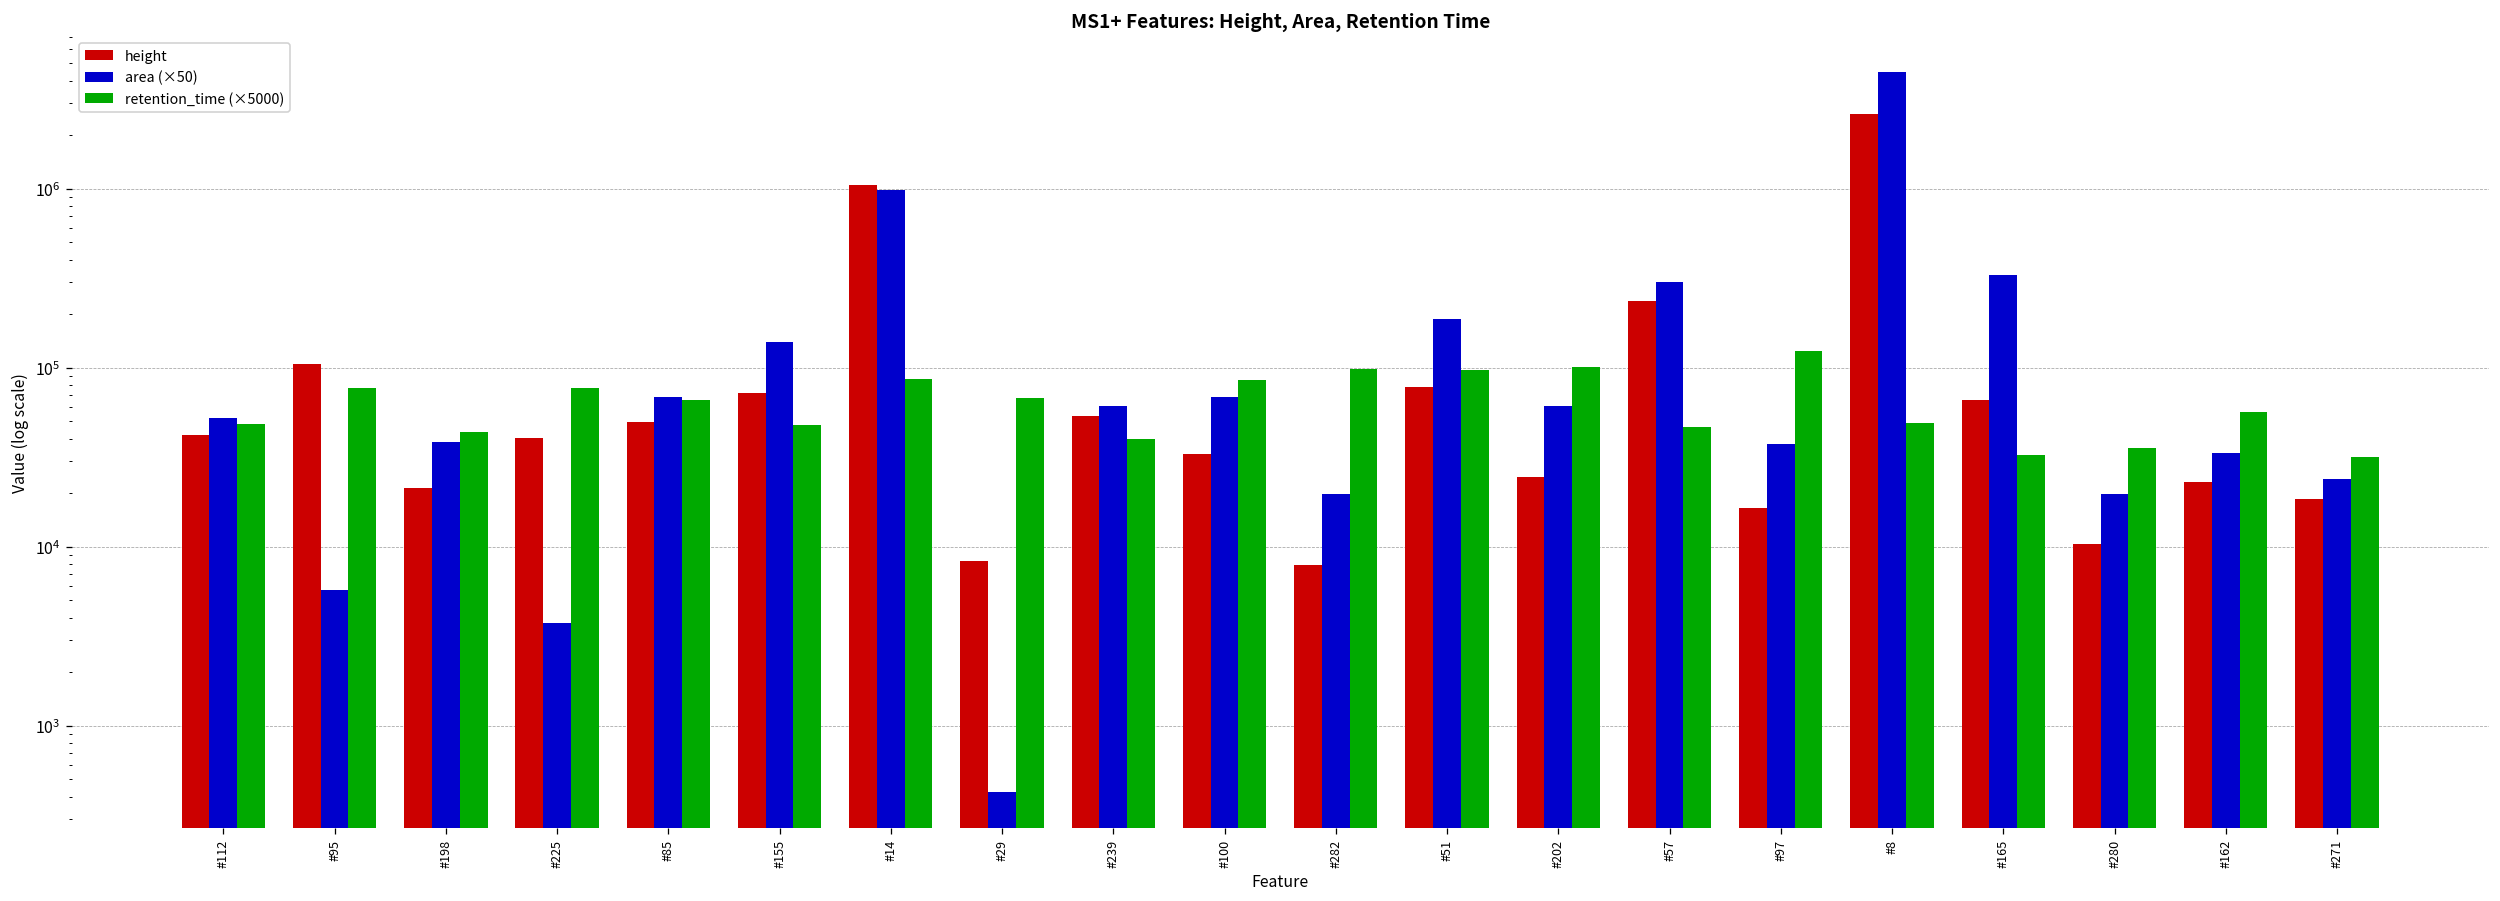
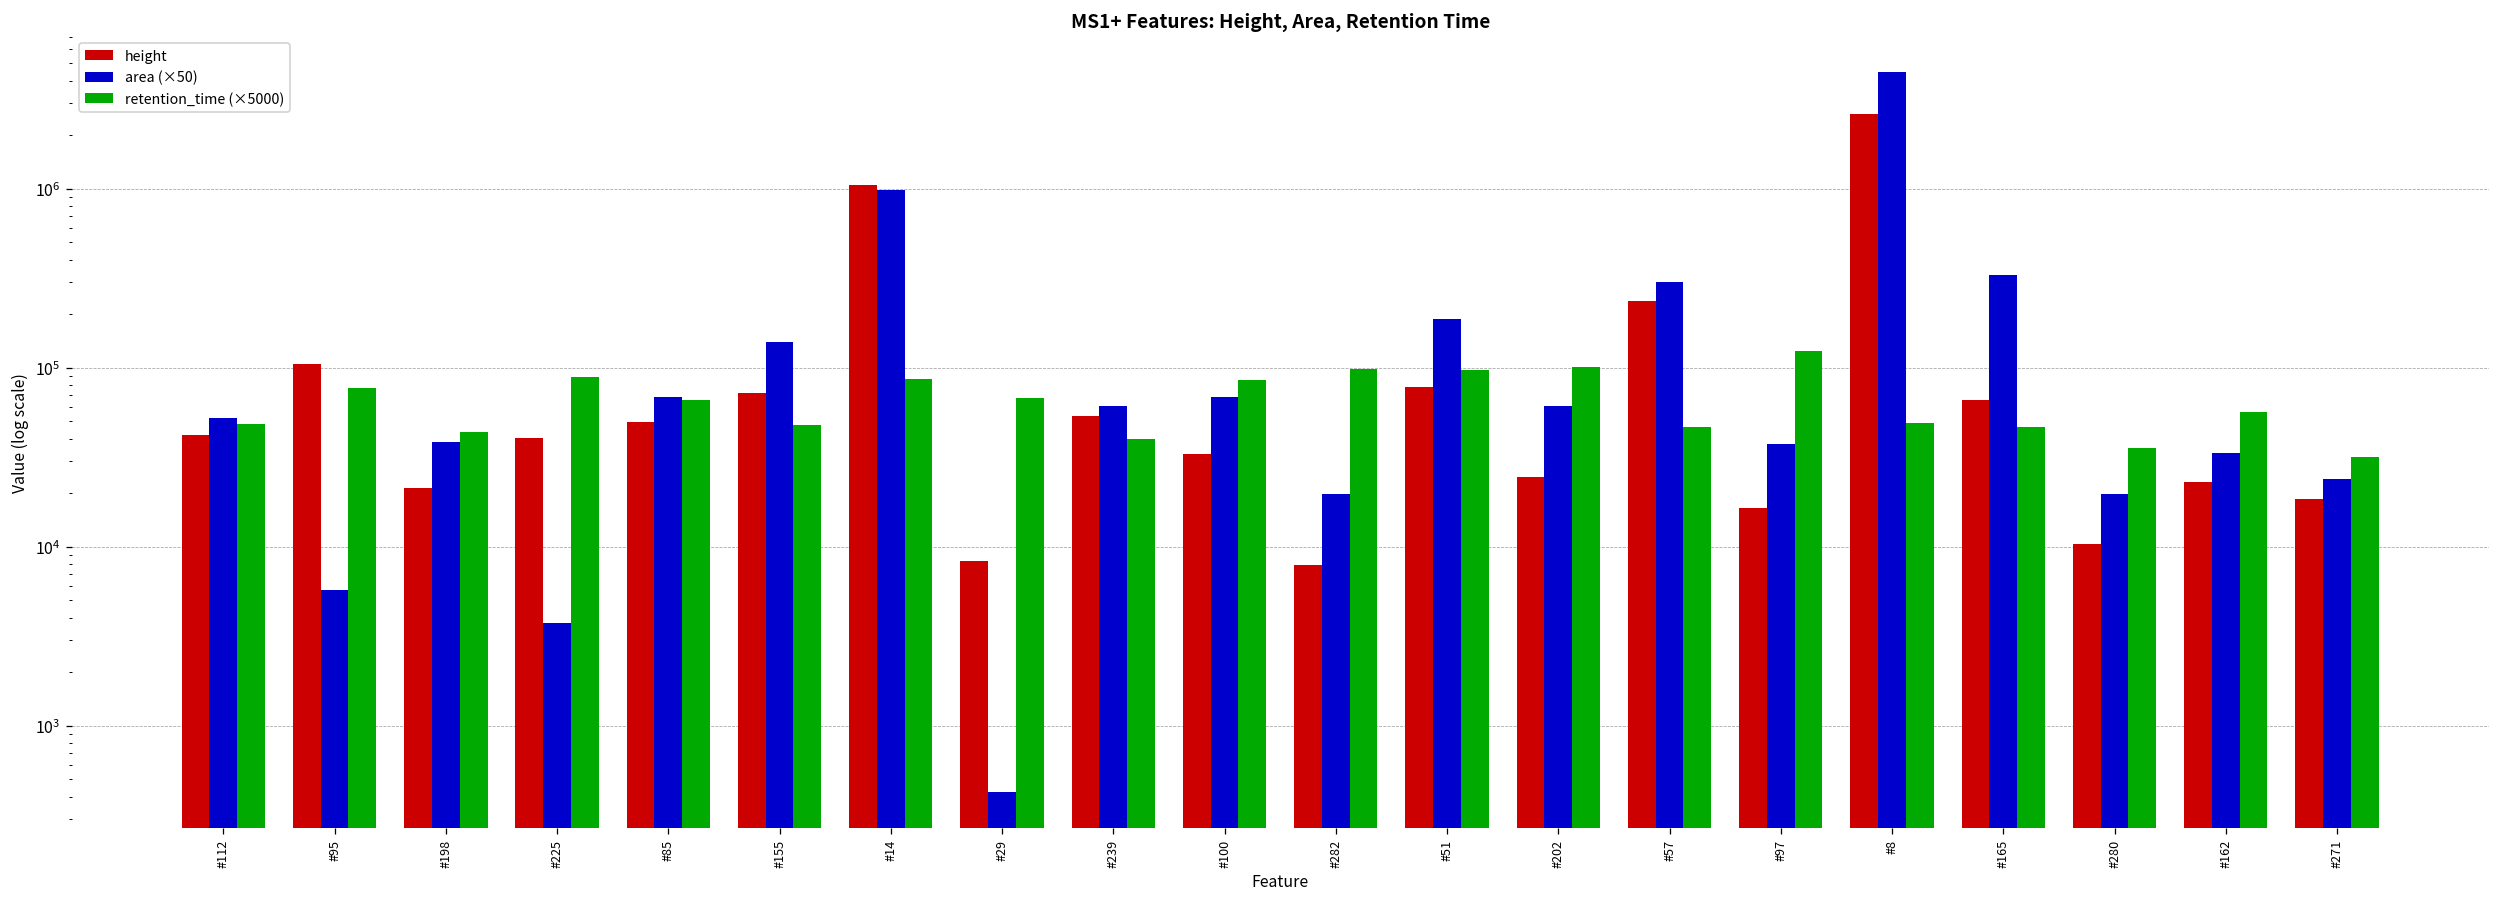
retention_time (×5000), #225: 80000 -> 90000
retention_time (×5000), #165: 33000 -> 47000
